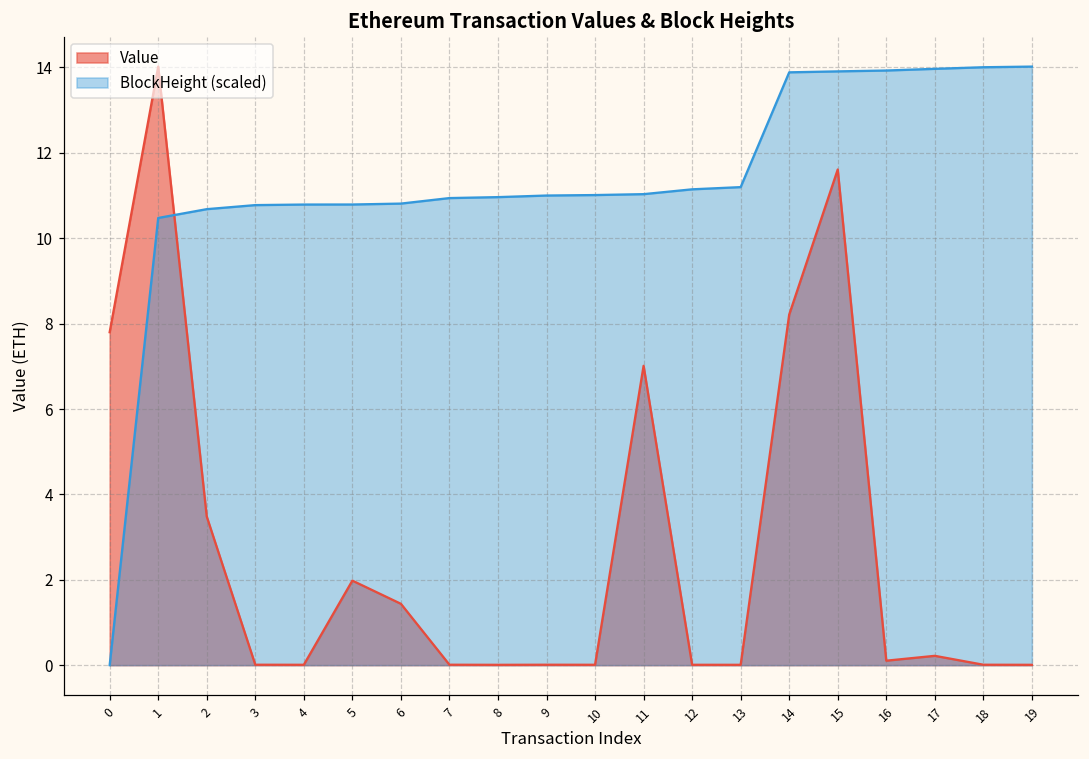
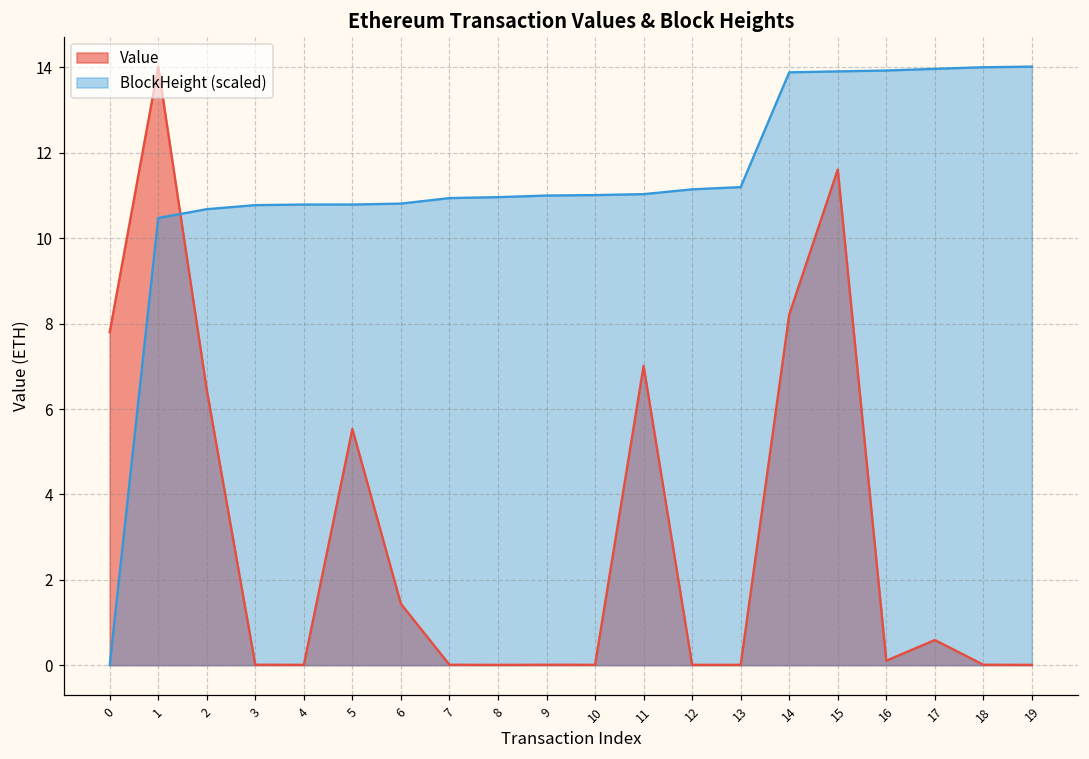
Value, 2: 3.5 -> 6.5
Value, 5: 2.0 -> 5.5
Value, 17: 0.2 -> 0.6
